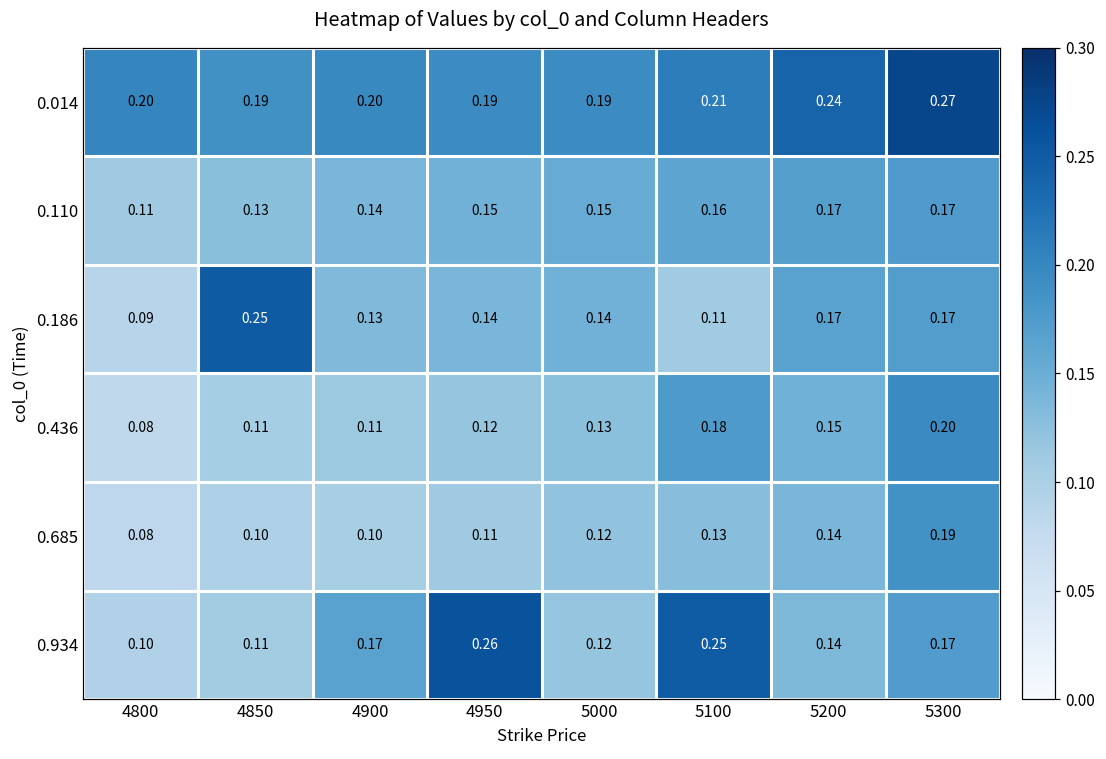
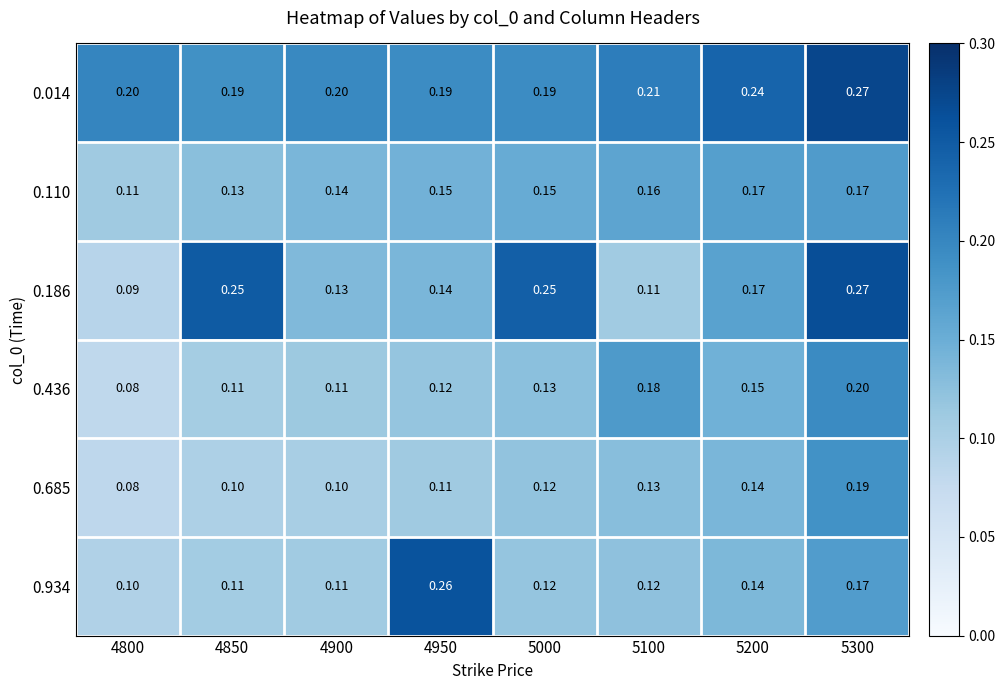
0.186, 5000: 0.14 -> 0.25
0.186, 5300: 0.17 -> 0.27
0.934, 4900: 0.17 -> 0.11
0.934, 5100: 0.25 -> 0.12
